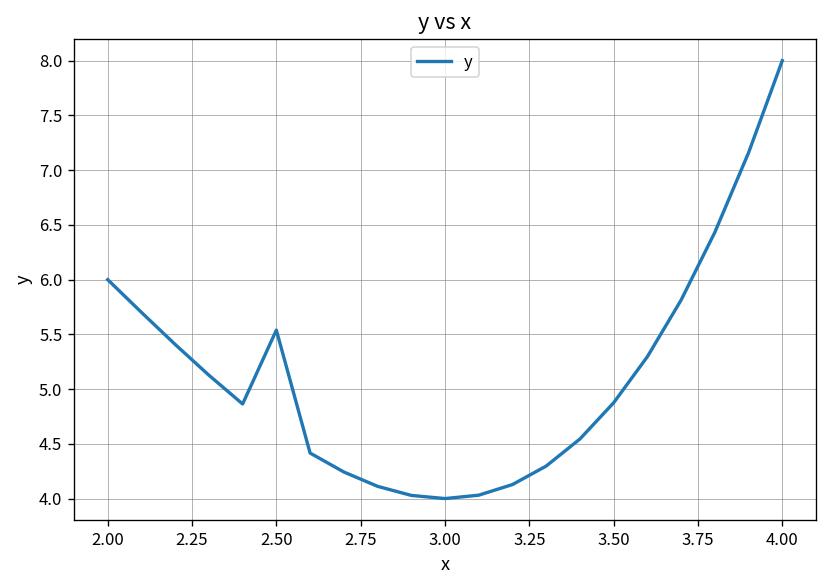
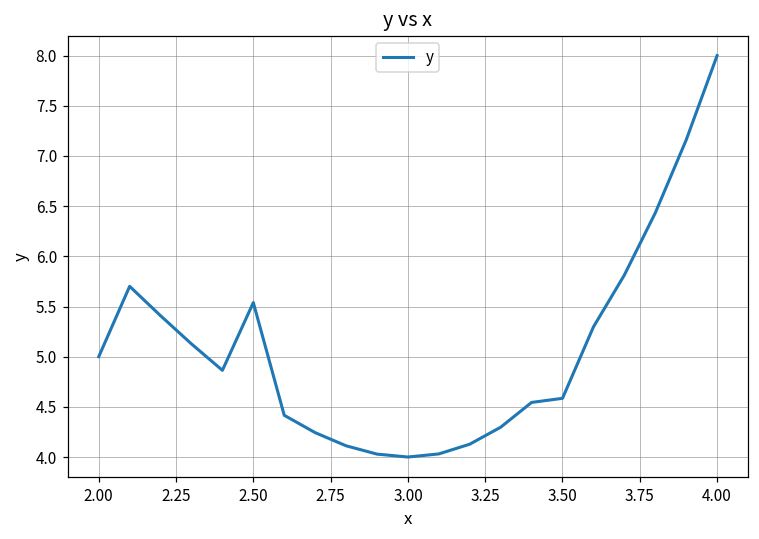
2.00: 6 -> 5
3.50: 4.9 -> 4.6
